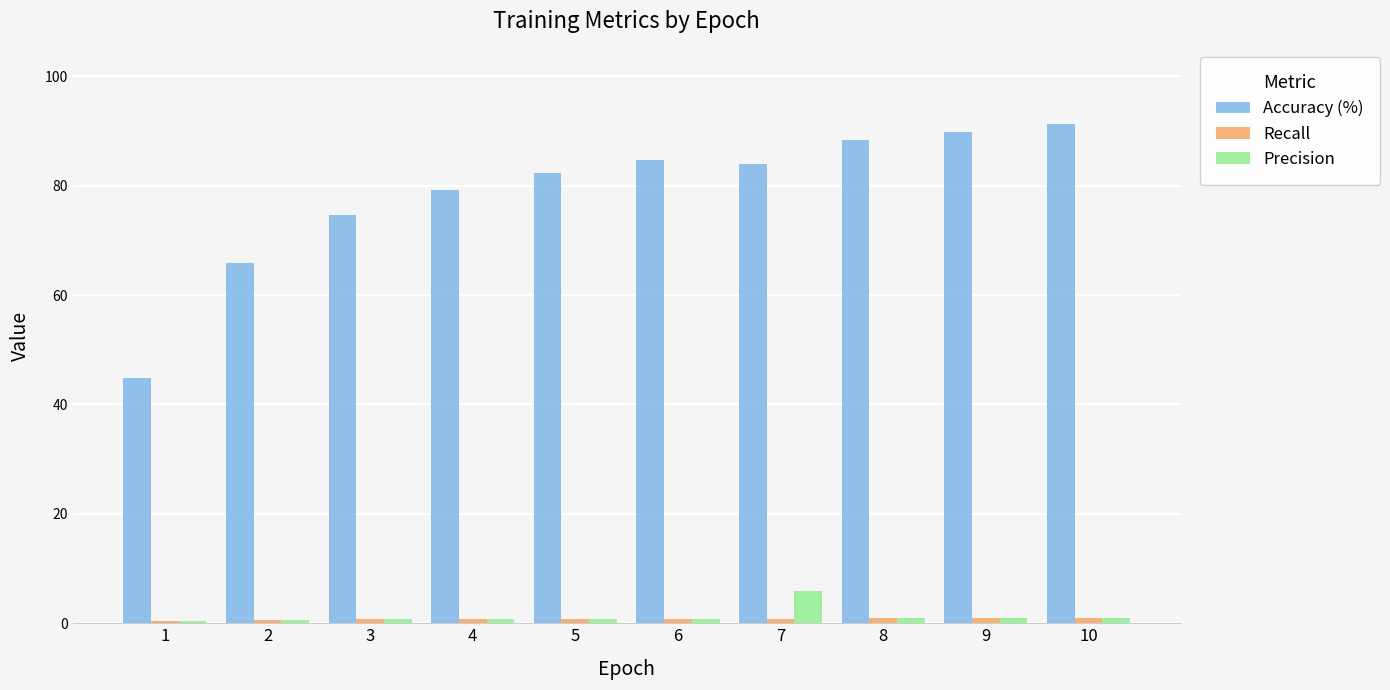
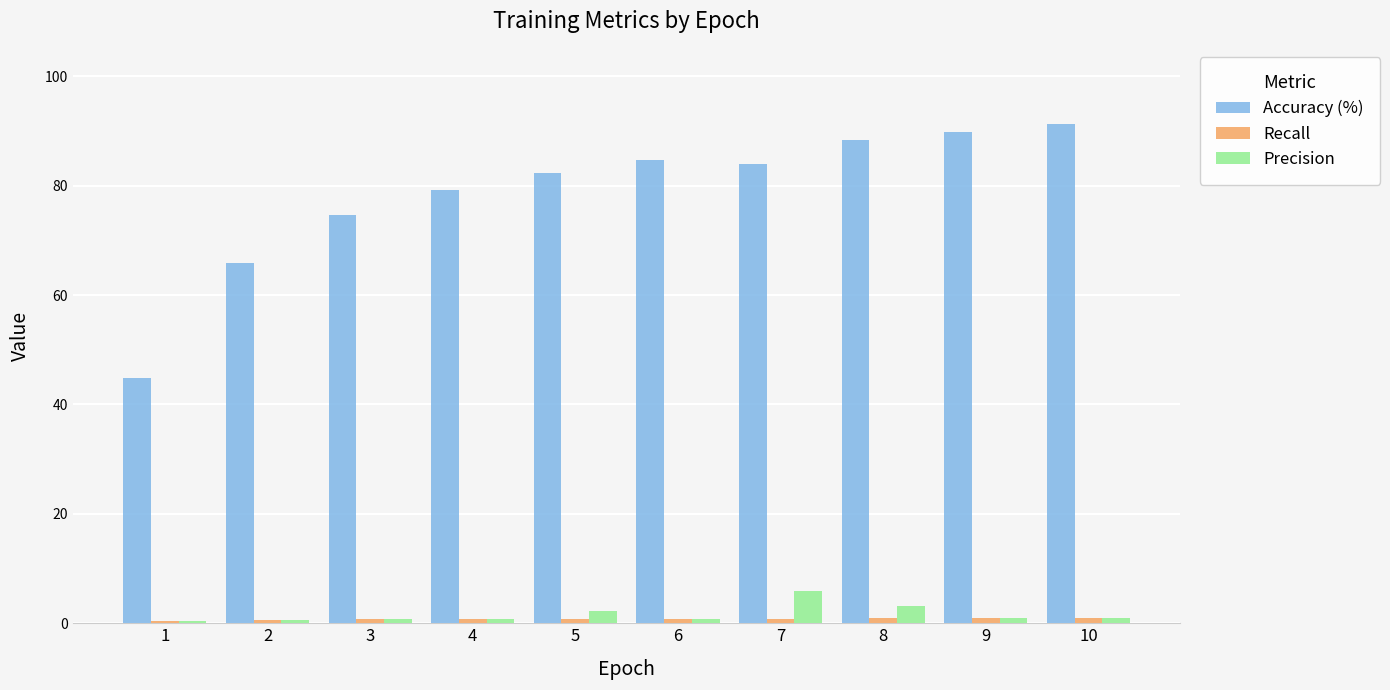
Precision, 5: 1 -> 2
Precision, 8: 1 -> 3
